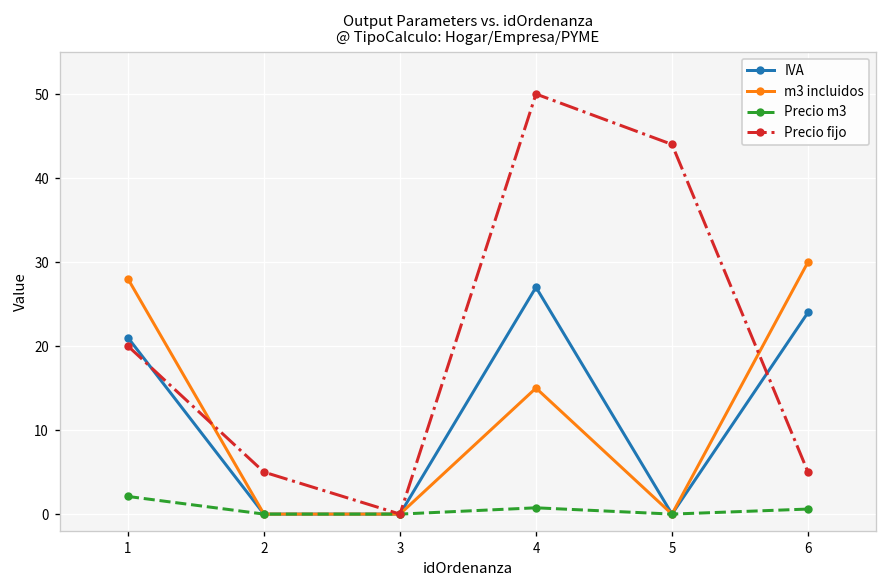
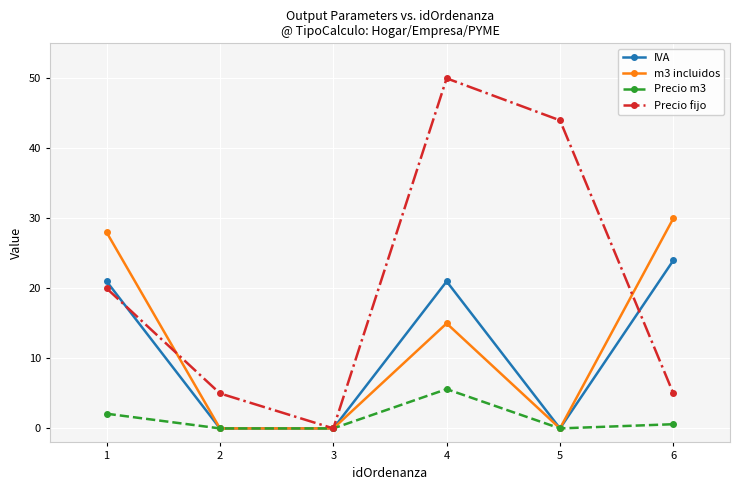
IVA, 4: 27 -> 21
Precio m3, 4: 1 -> 6
